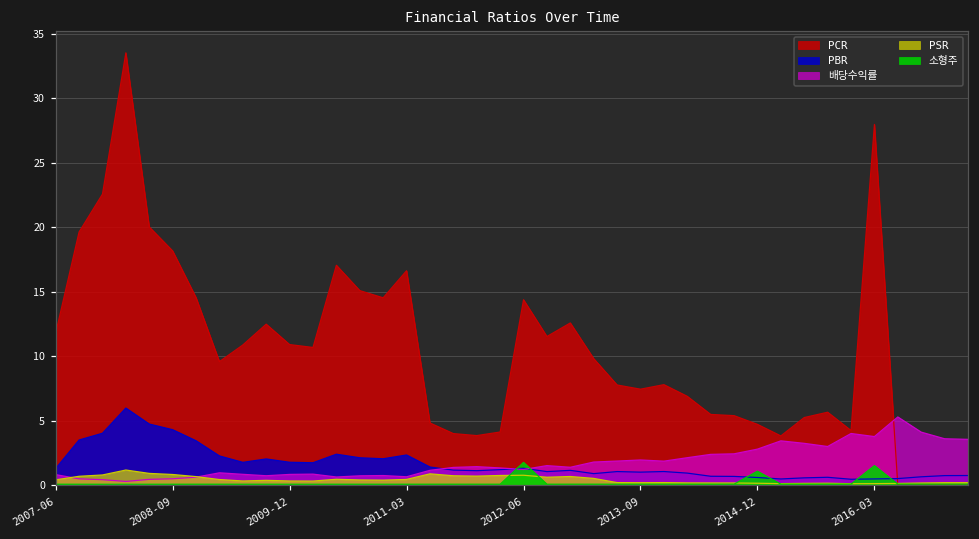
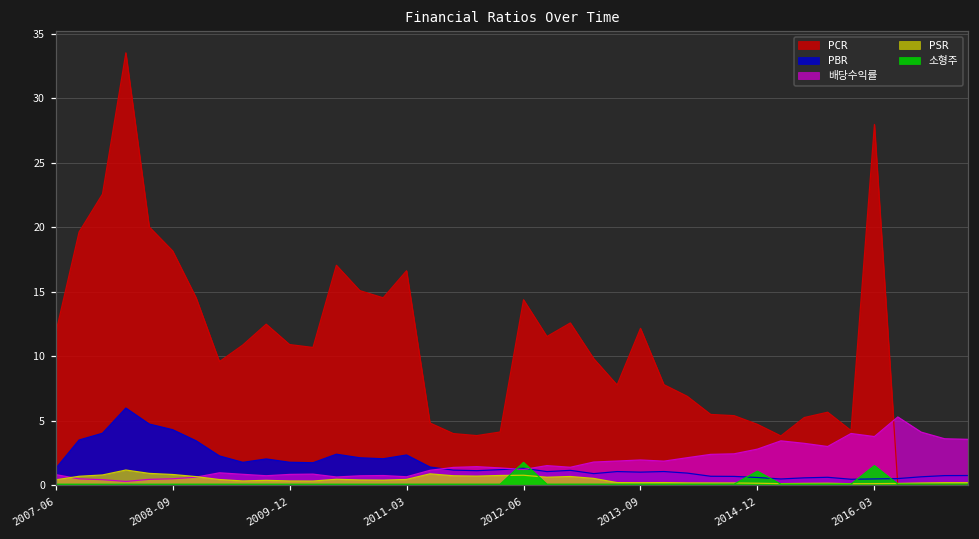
PCR, 2013-09: 7.4 -> 12.2
